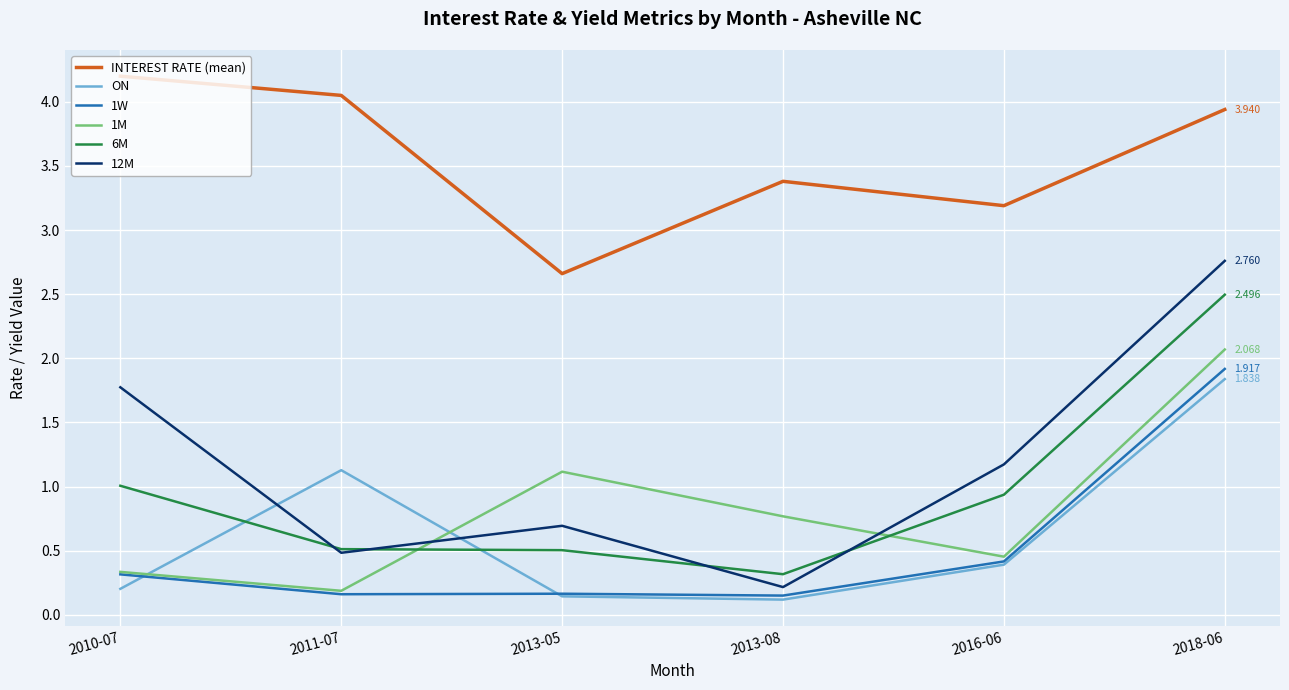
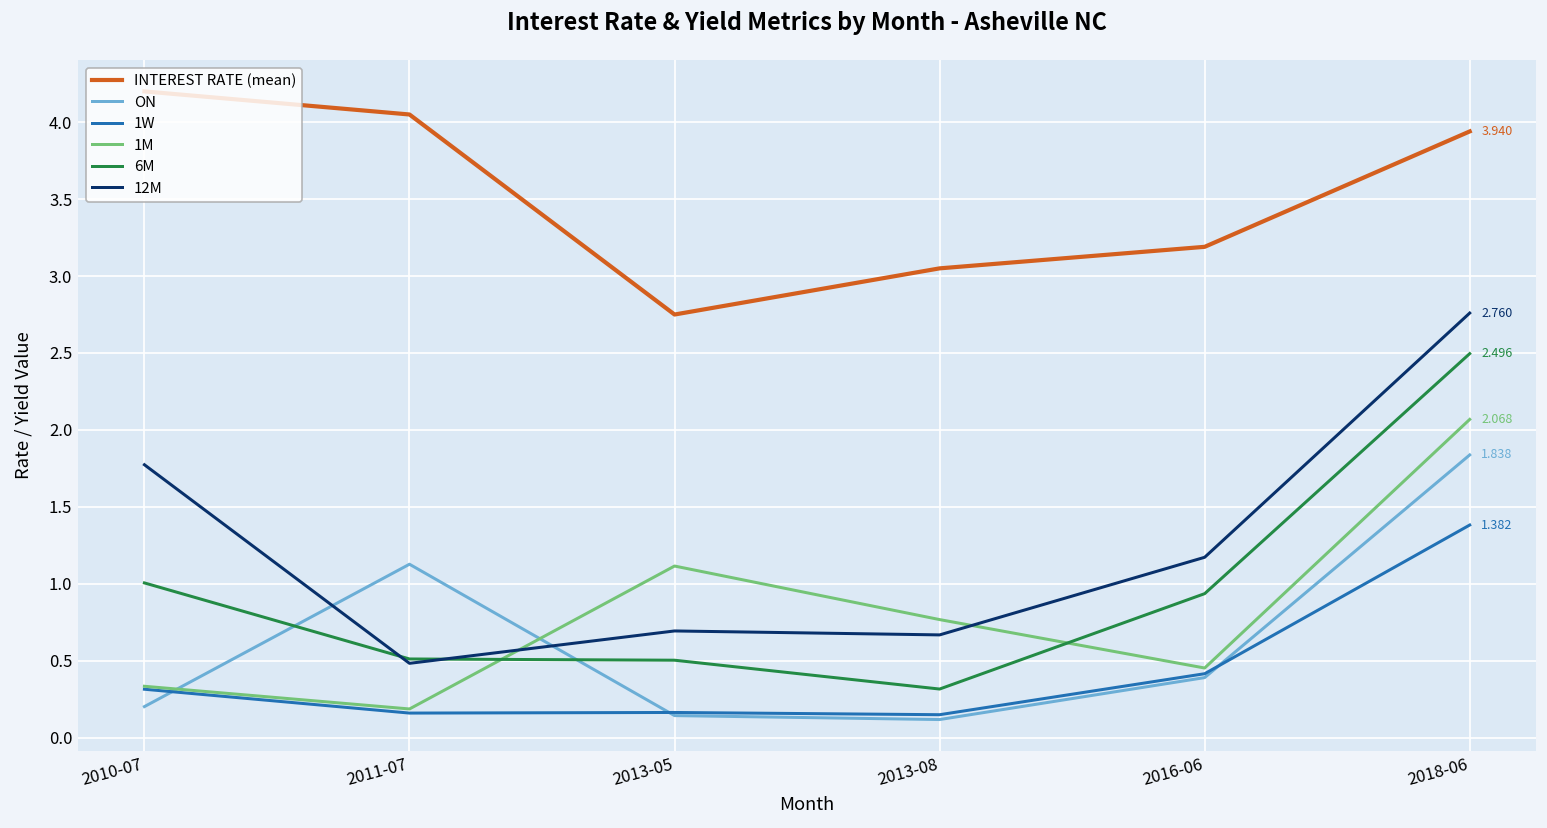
INTEREST RATE (mean), 2013-05: 2.66 -> 2.75
INTEREST RATE (mean), 2013-08: 3.38 -> 3.05
12M, 2013-08: 0.22 -> 0.67
1W, 2018-06: 1.917 -> 1.382
